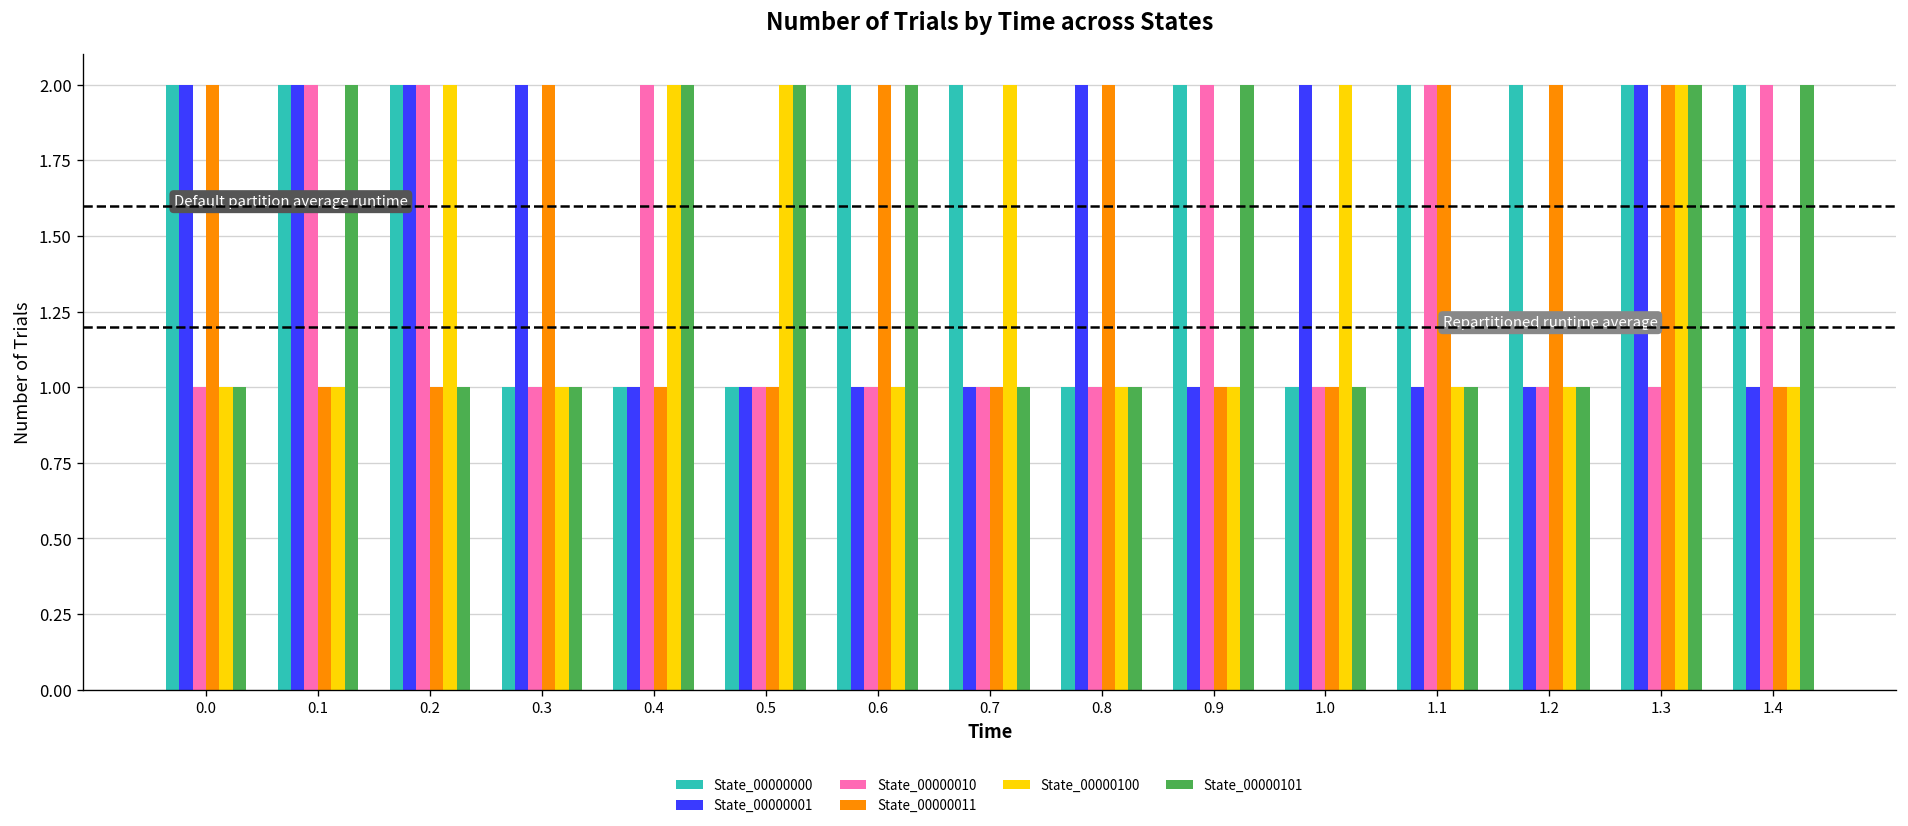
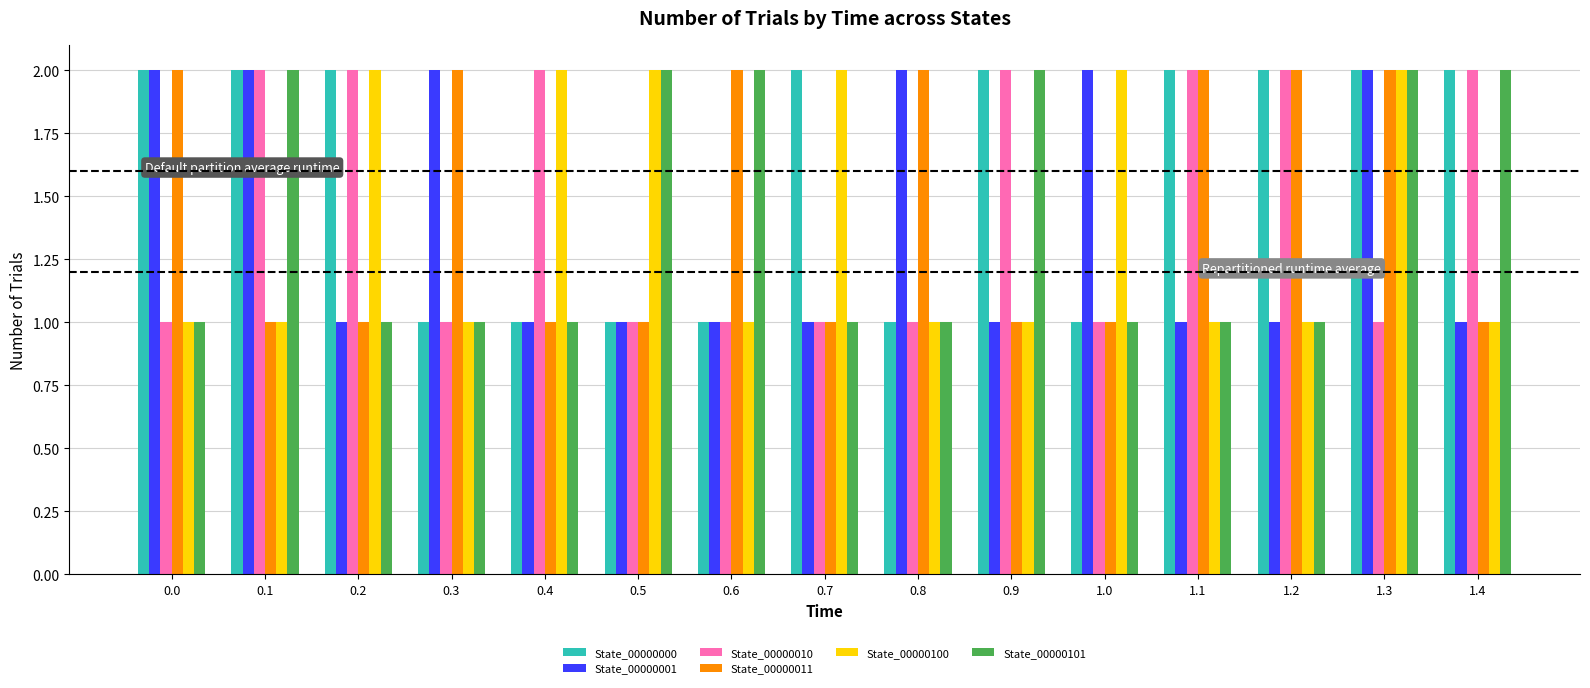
State_00000001, 0.2: 2 -> 1
State_00000101, 0.4: 2 -> 1
State_00000000, 0.6: 2 -> 1
State_00000010, 1.2: 1 -> 2
